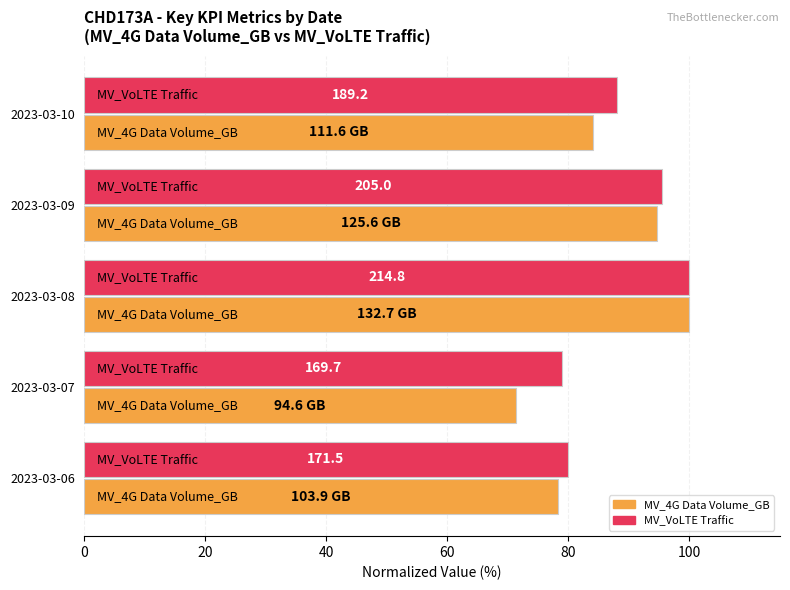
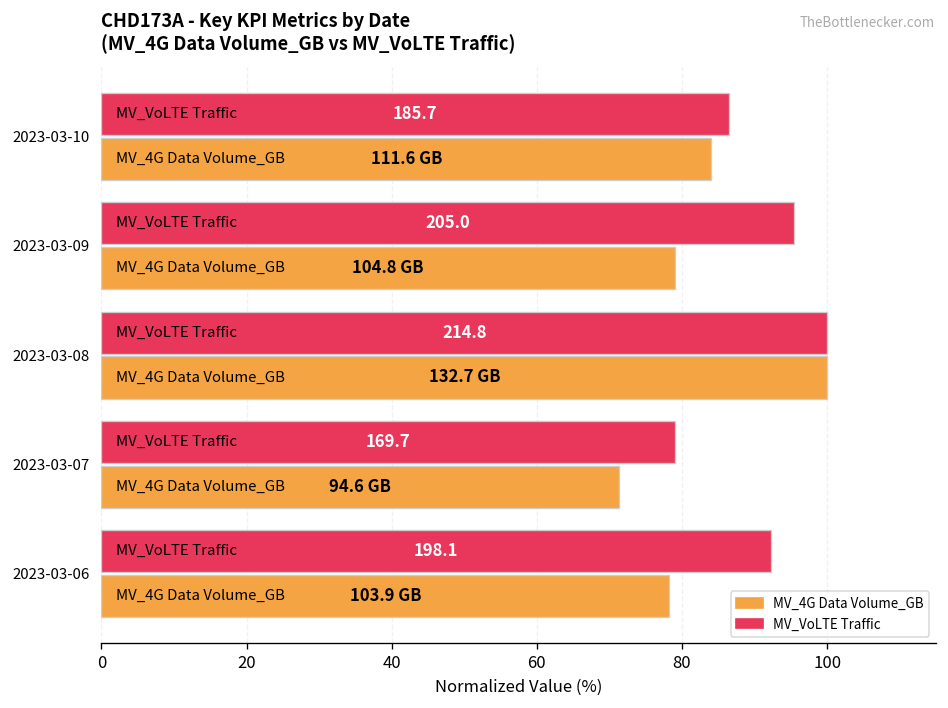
MV_VoLTE Traffic, 2023-03-10: 189.2 -> 185.7
MV_4G Data Volume_GB, 2023-03-09: 125.6 -> 104.8
MV_VoLTE Traffic, 2023-03-06: 171.5 -> 198.1
